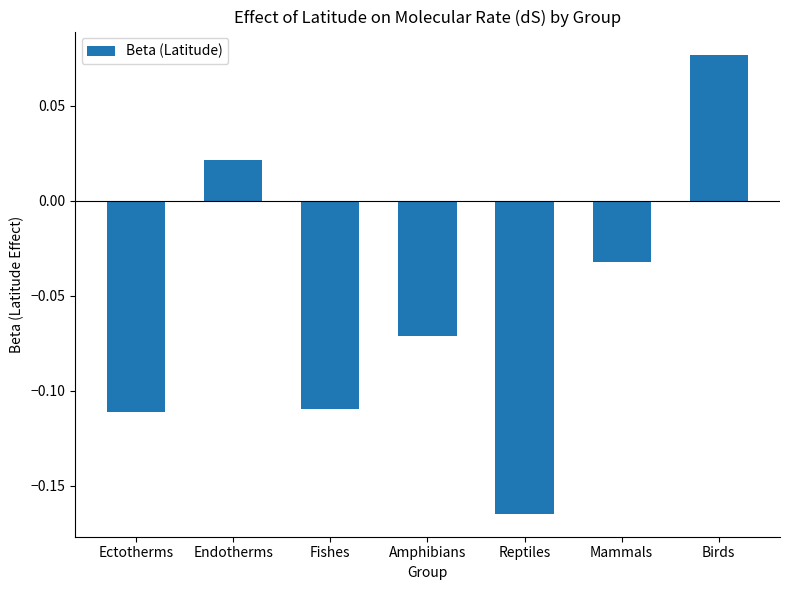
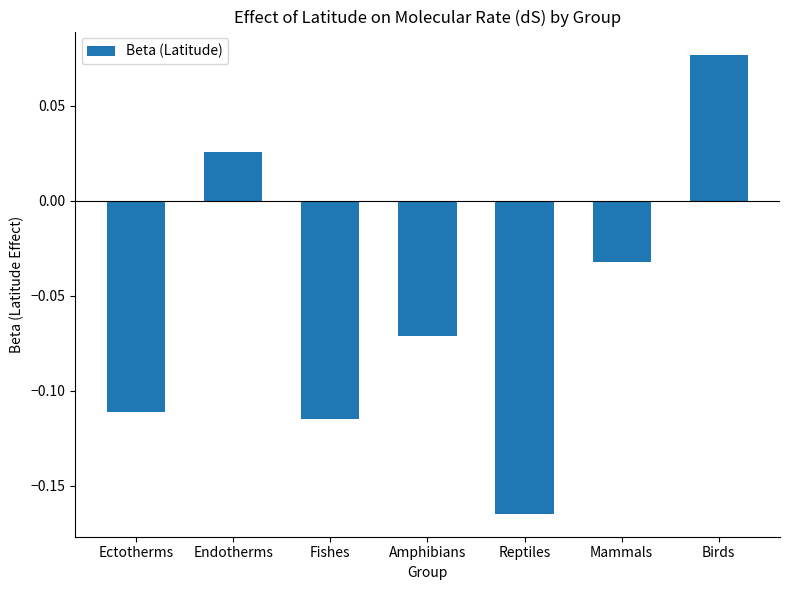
Endotherms: 0.021 -> 0.026
Fishes: -0.110 -> -0.115
